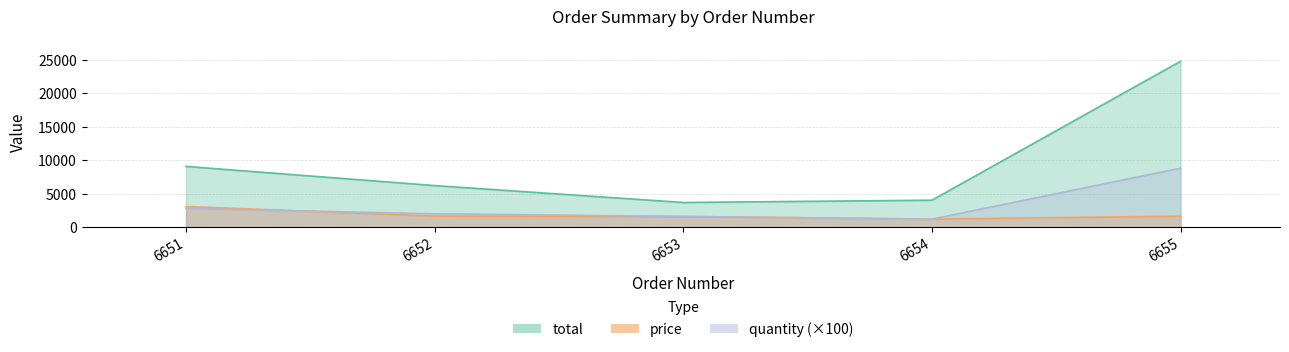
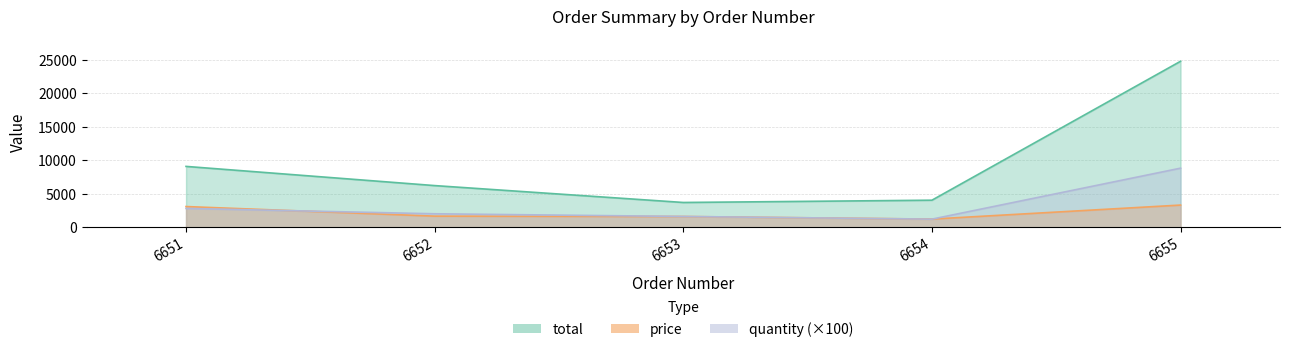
price, 6655: 2000 -> 3000
